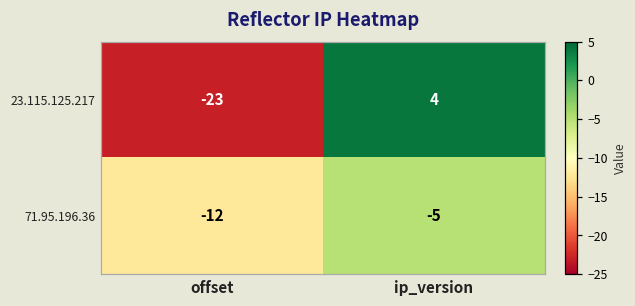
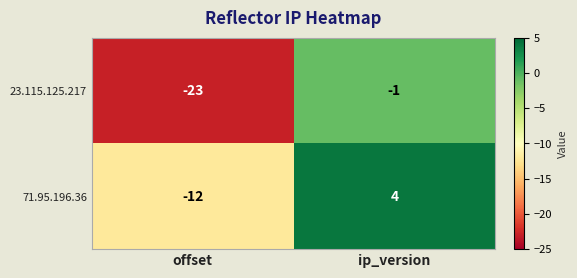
23.115.125.217, ip_version: 4 -> -1
71.95.196.36, ip_version: -5 -> 4
